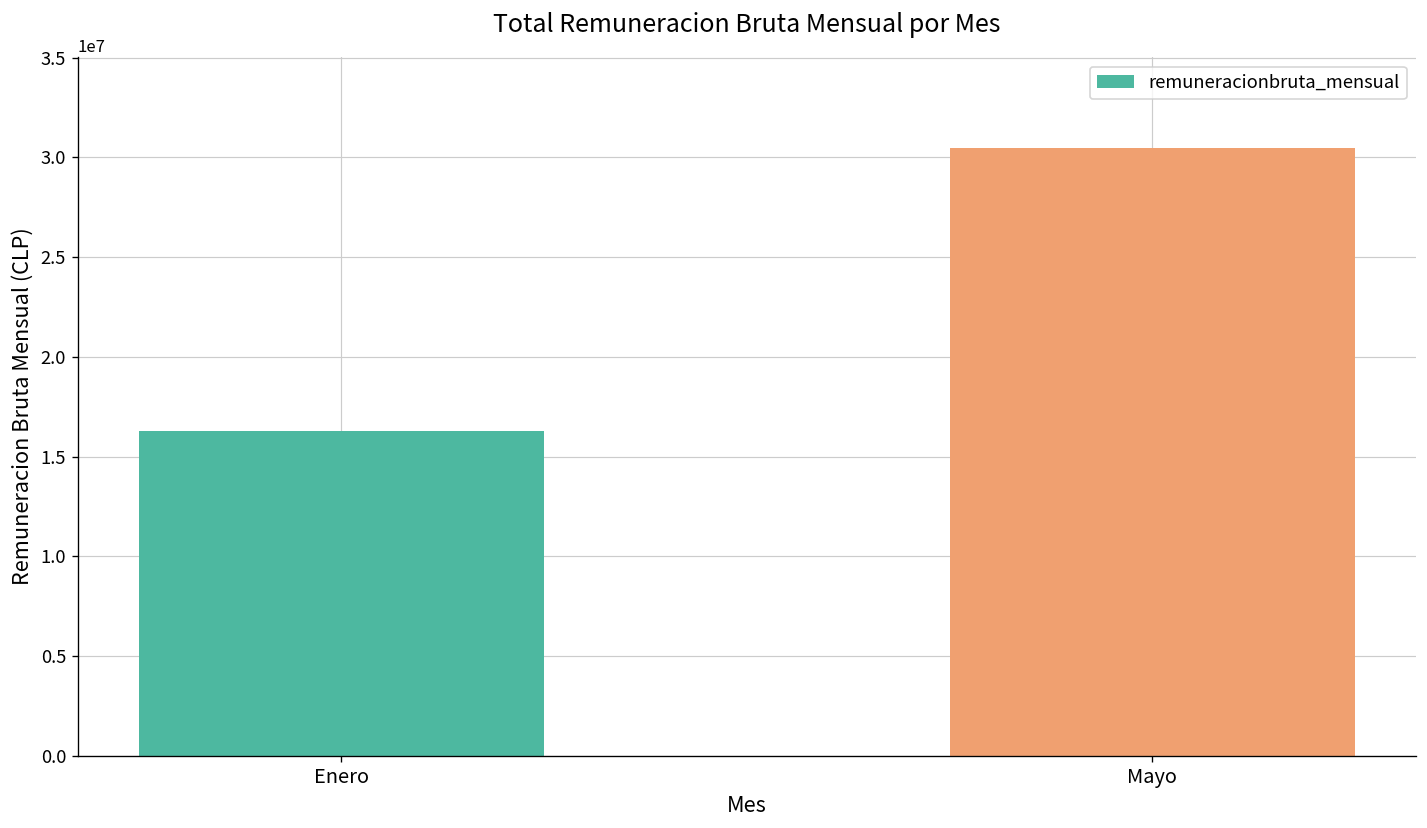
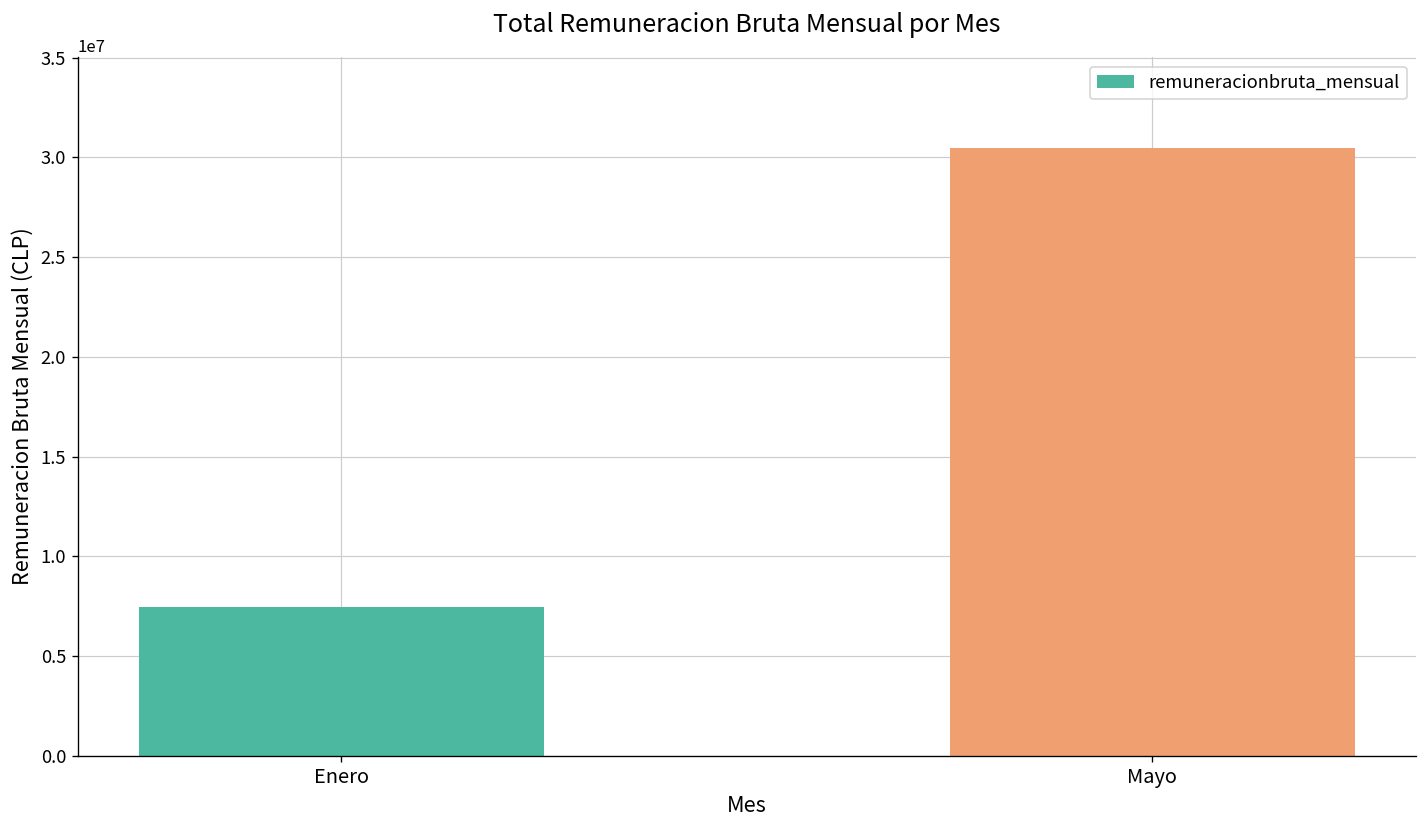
Enero: 16300000 -> 7500000
